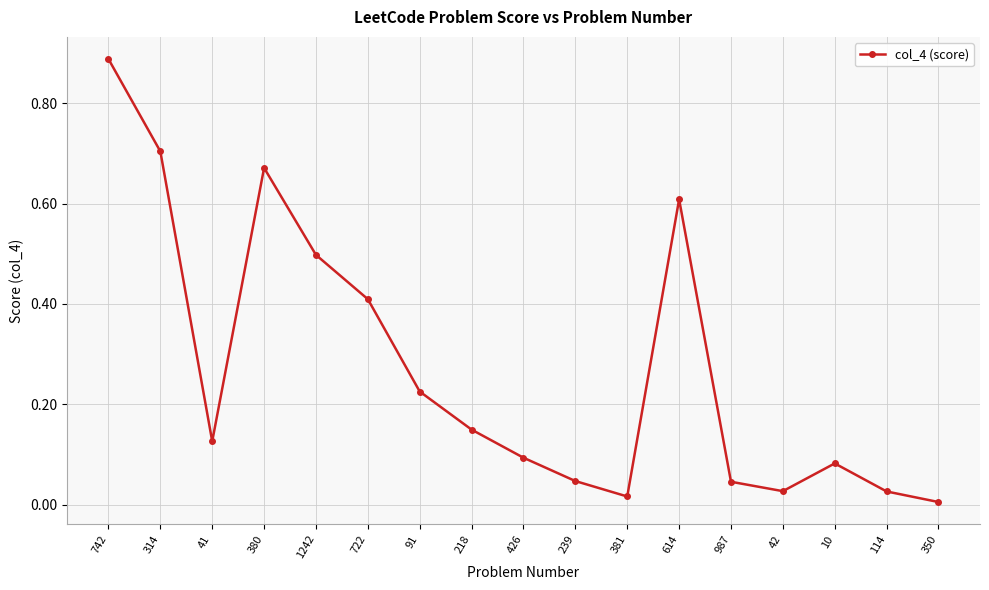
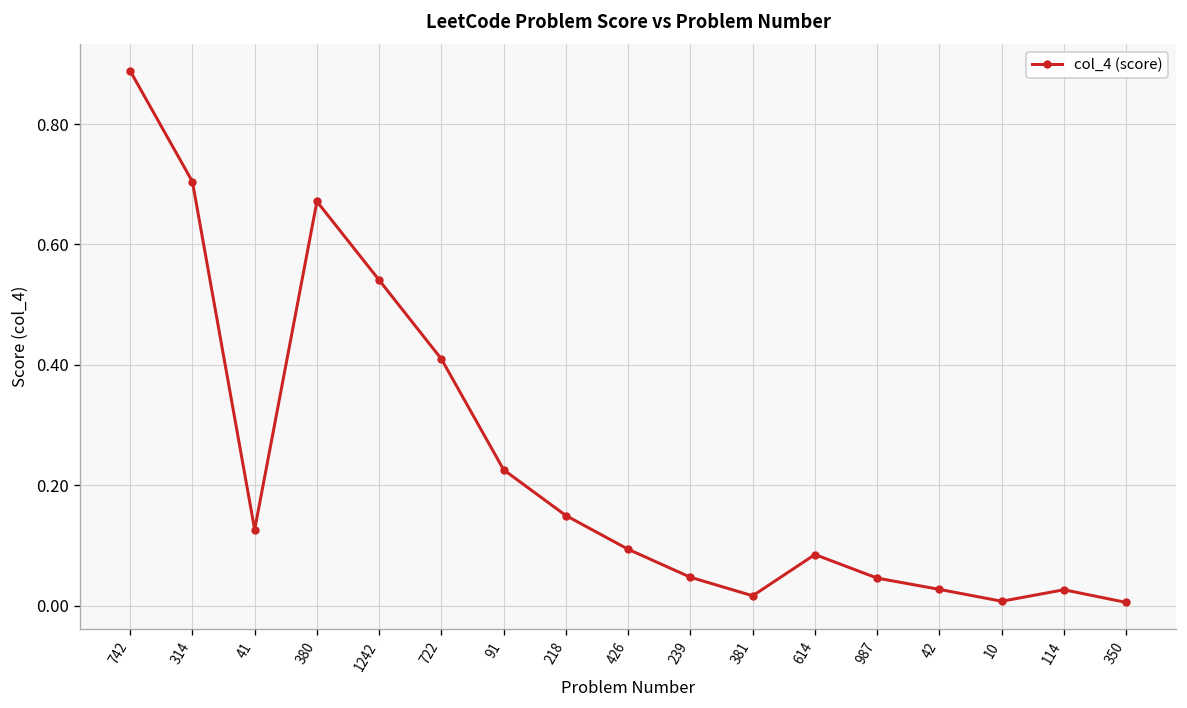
1242: 0.50 -> 0.54
614: 0.61 -> 0.08
10: 0.08 -> 0.01
